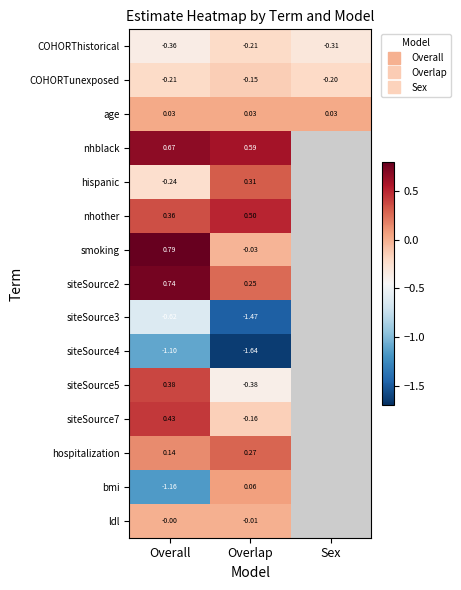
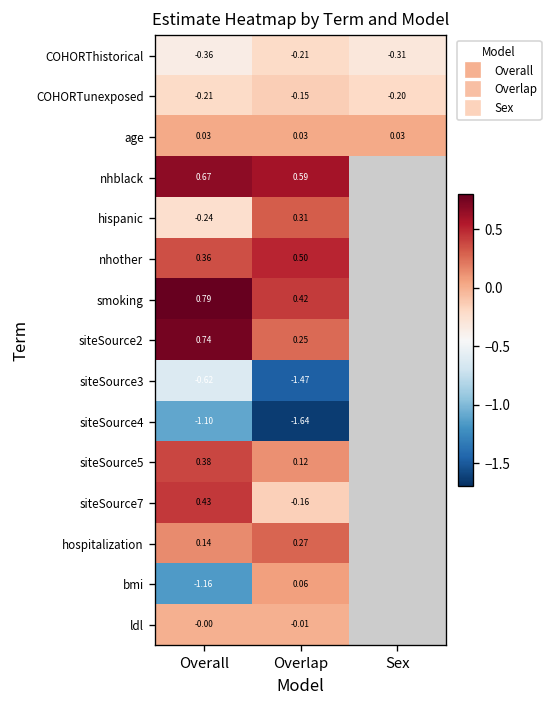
smoking, Overlap: -0.03 -> 0.42
siteSource5, Overlap: -0.38 -> 0.12
